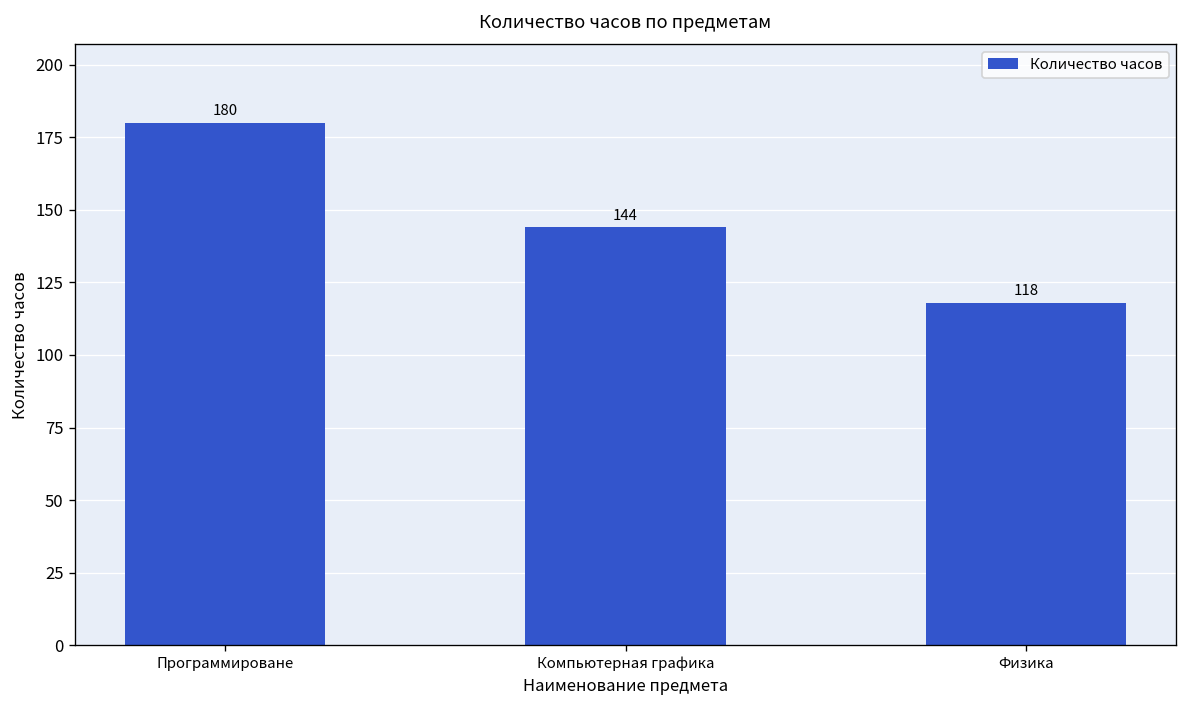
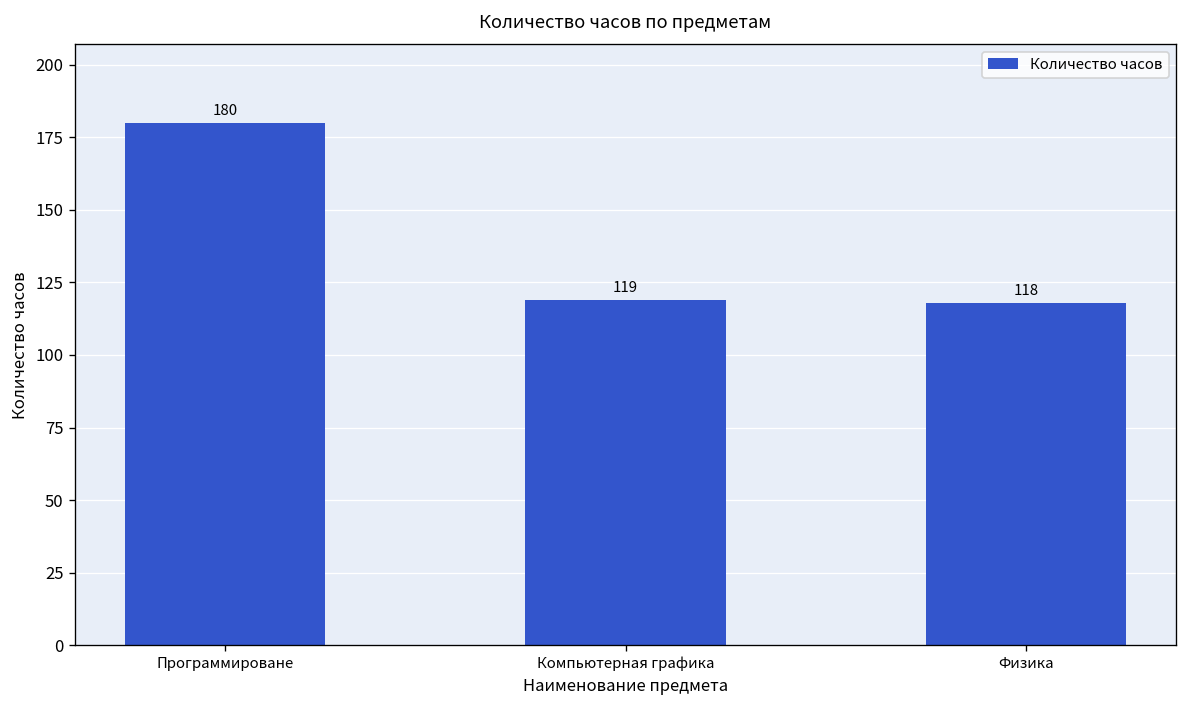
Компьютерная графика: 144 -> 119
